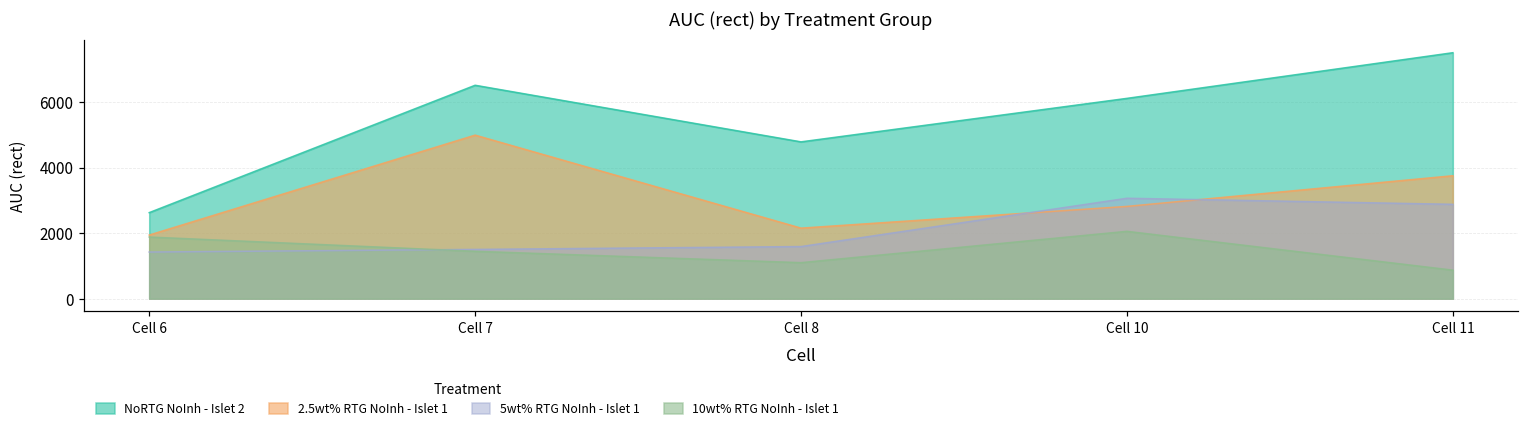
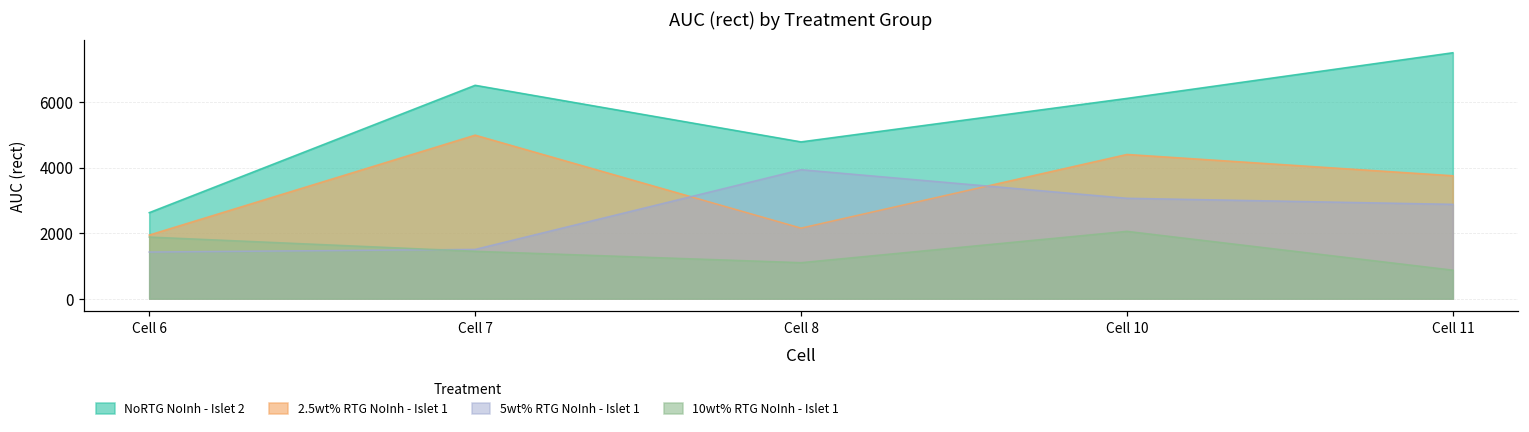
5wt% RTG NoInh - Islet 1, Cell 8: 1600 -> 3900
2.5wt% RTG NoInh - Islet 1, Cell 10: 2800 -> 4400
